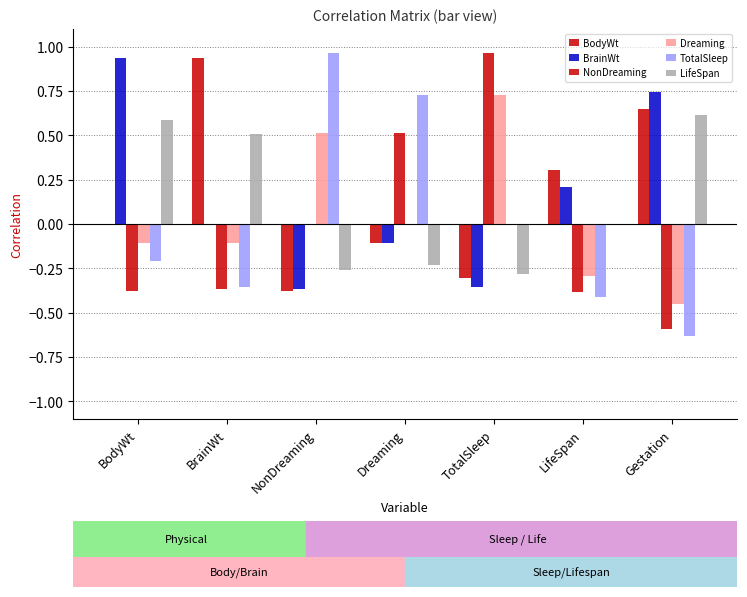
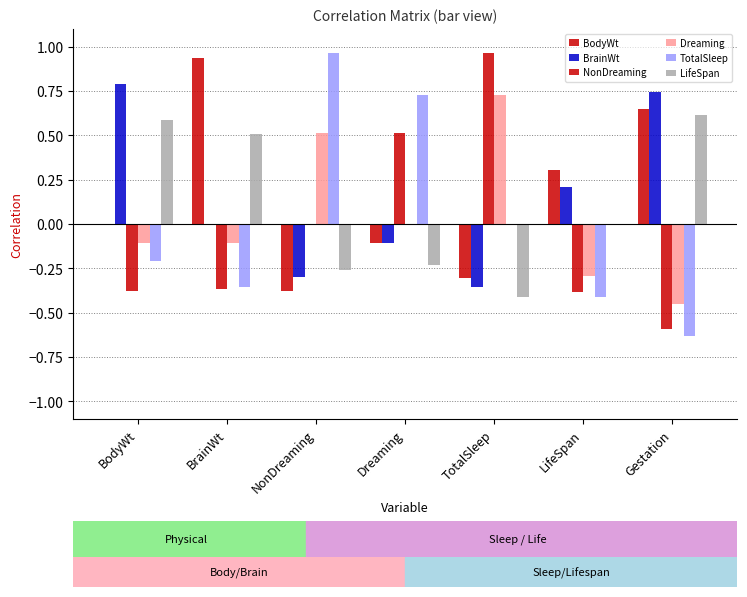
BrainWt, BodyWt: 0.93 -> 0.79
BrainWt, NonDreaming: -0.37 -> -0.30
LifeSpan, TotalSleep: -0.28 -> -0.41
